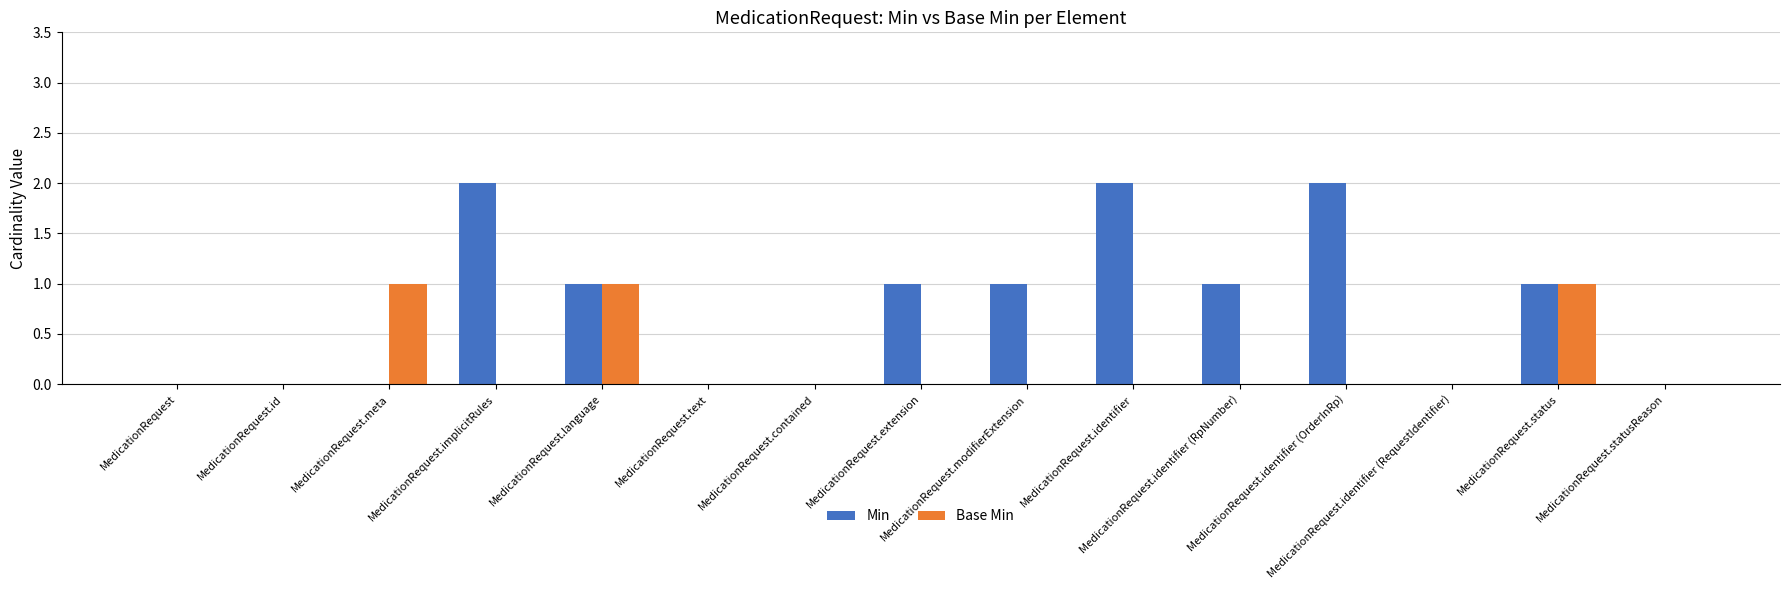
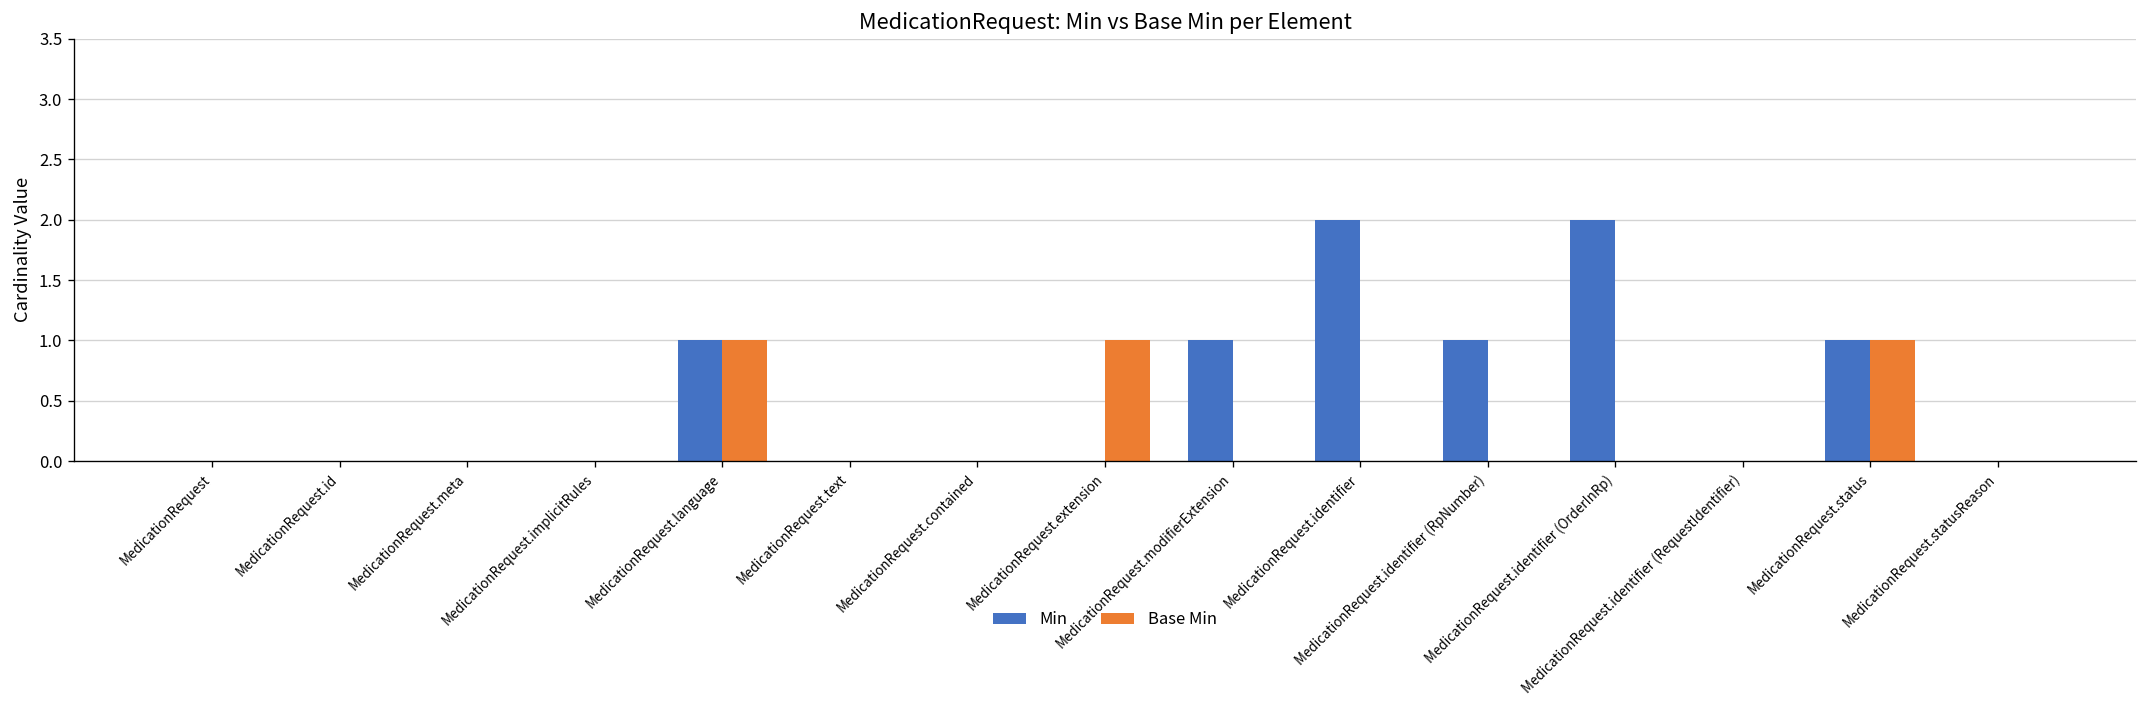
Base Min, MedicationRequest.meta: 1 -> 0
Min, MedicationRequest.implicitRules: 2 -> 0
Min, MedicationRequest.extension: 1 -> 0
Base Min, MedicationRequest.extension: 0 -> 1
